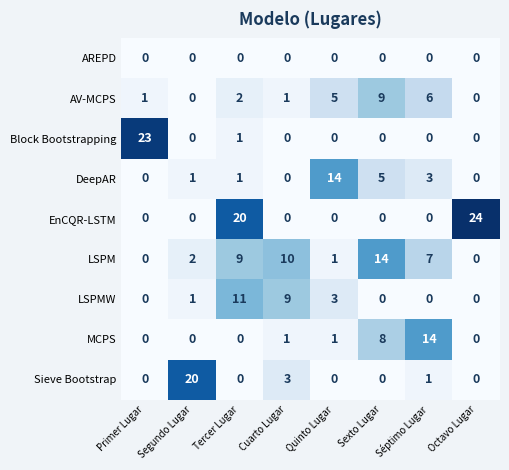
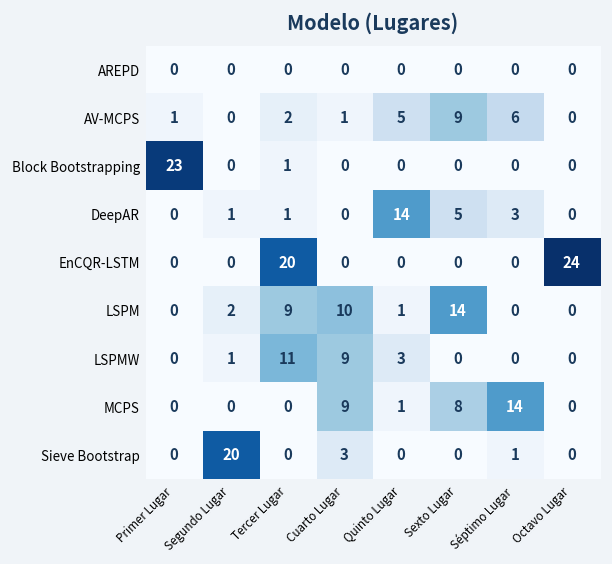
LSPM, Séptimo Lugar: 7 -> 0
MCPS, Cuarto Lugar: 1 -> 9
